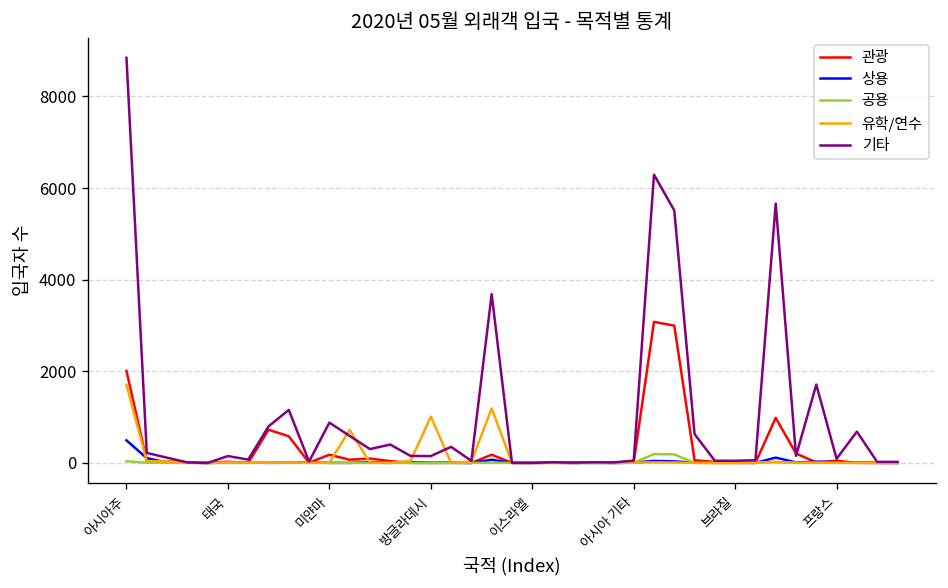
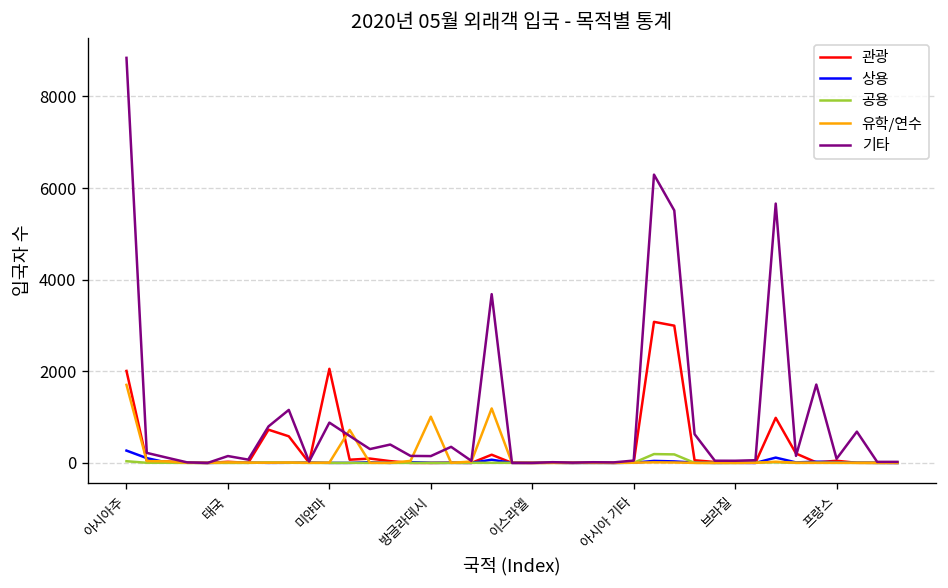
상용, 아시아주: 500 -> 300
관광, 미얀마: 200 -> 2100
